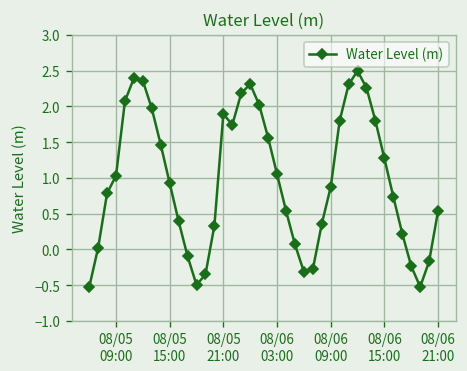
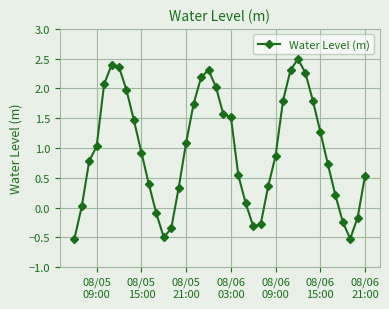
08/05 21:00: 1.9 -> 1.1
08/06 03:00: 1.1 -> 1.5
